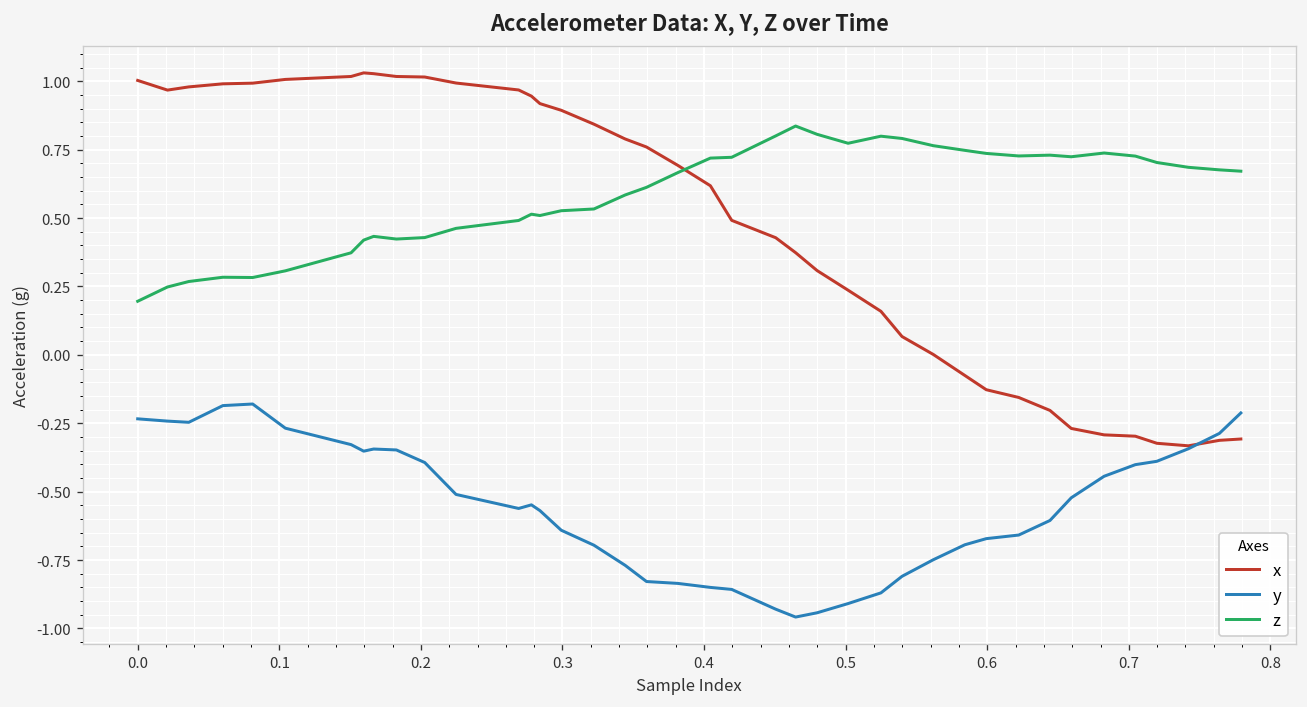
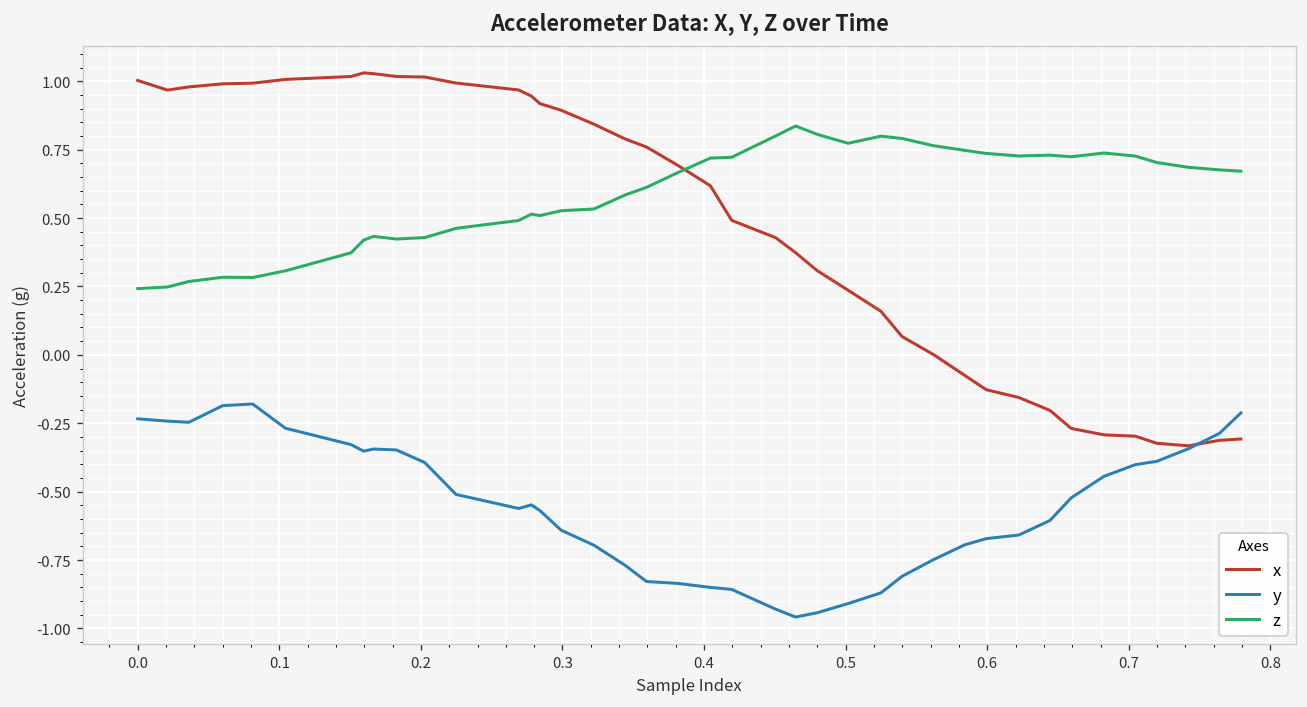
z, 0.0: 0.20 -> 0.24
